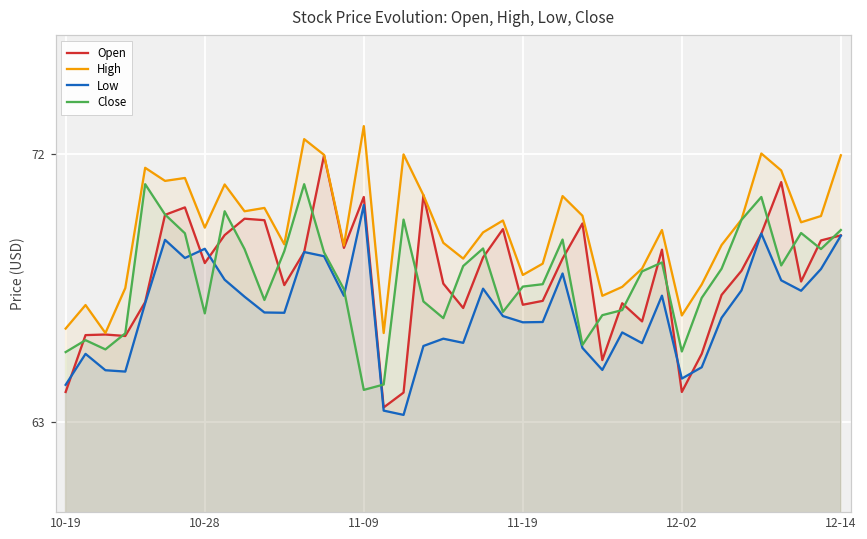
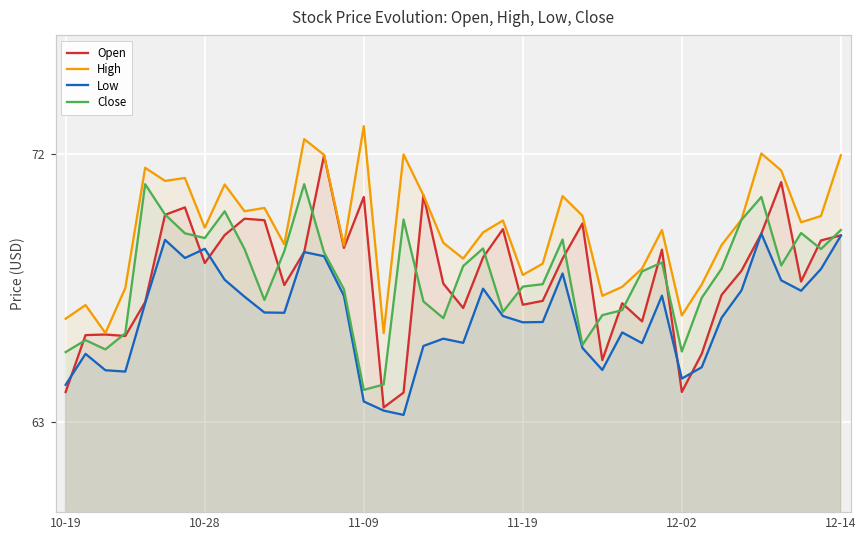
High, 10-19: 66.2 -> 66.5
Close, 10-28: 66.7 -> 69.2
Low, 11-09: 70.3 -> 63.7
